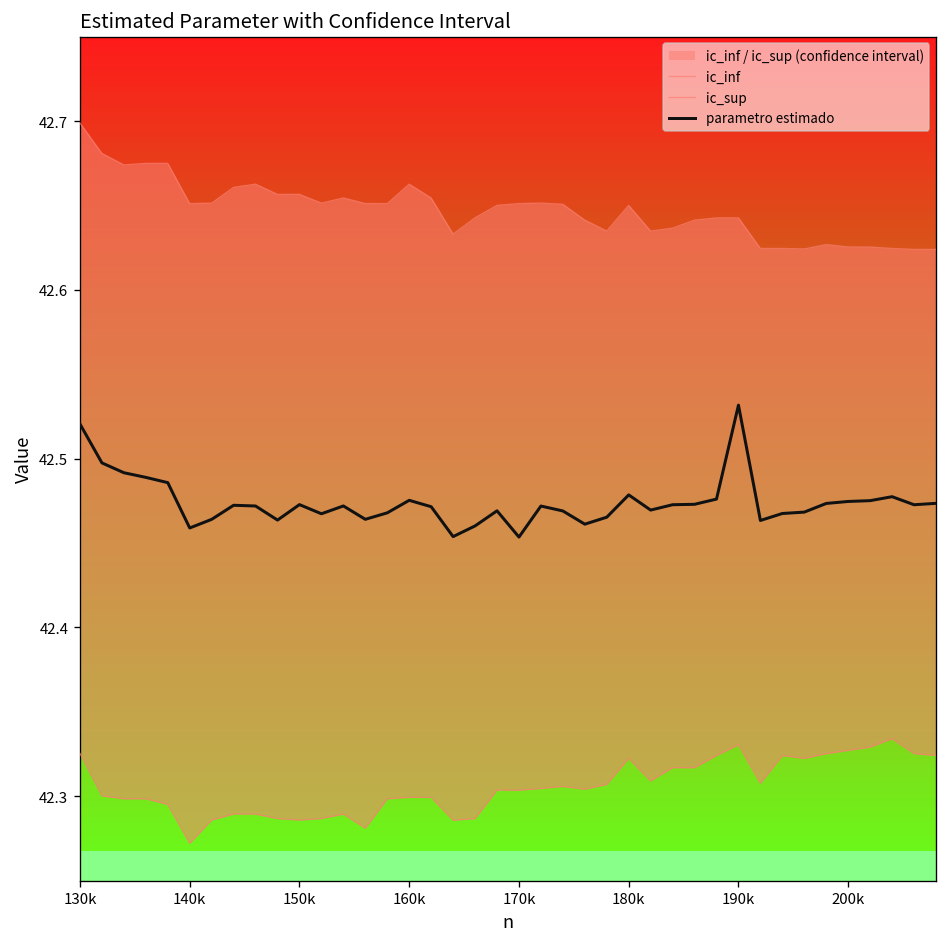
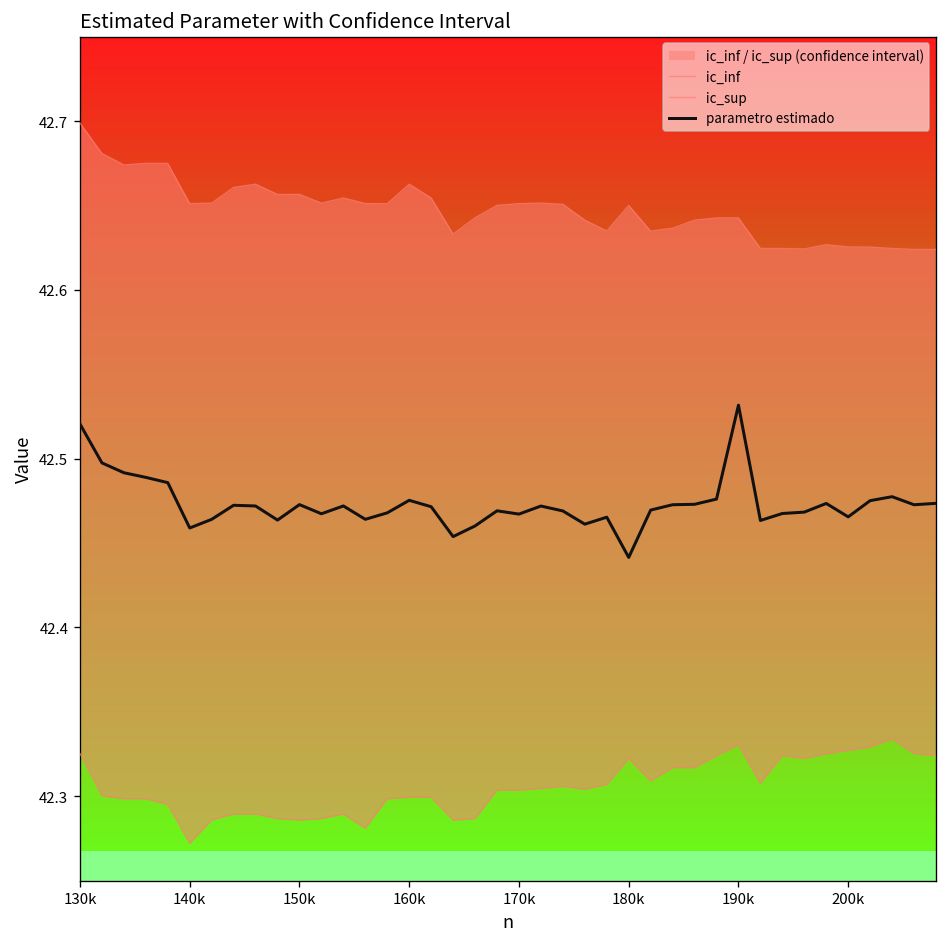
parametro estimado, 170k: 42.454 -> 42.467
parametro estimado, 180k: 42.479 -> 42.441
parametro estimado, 200k: 42.475 -> 42.466
